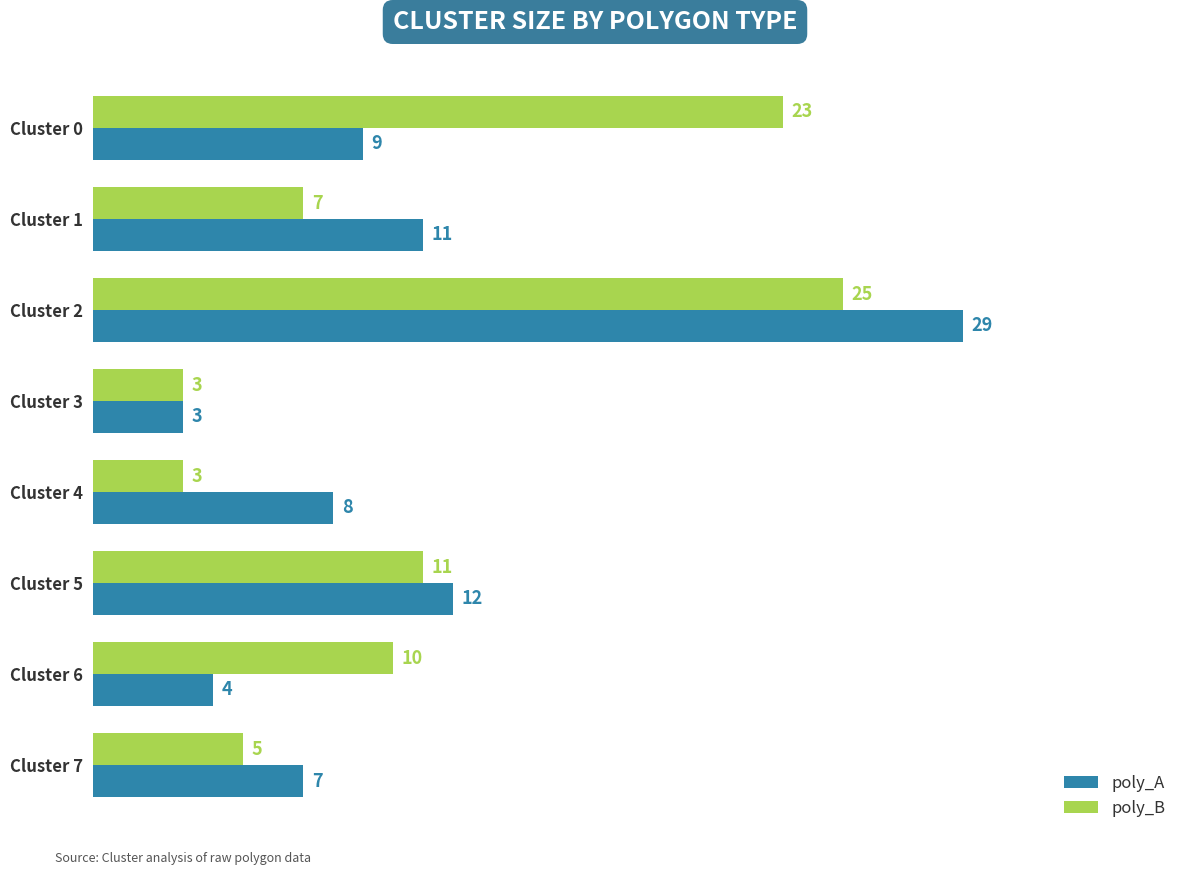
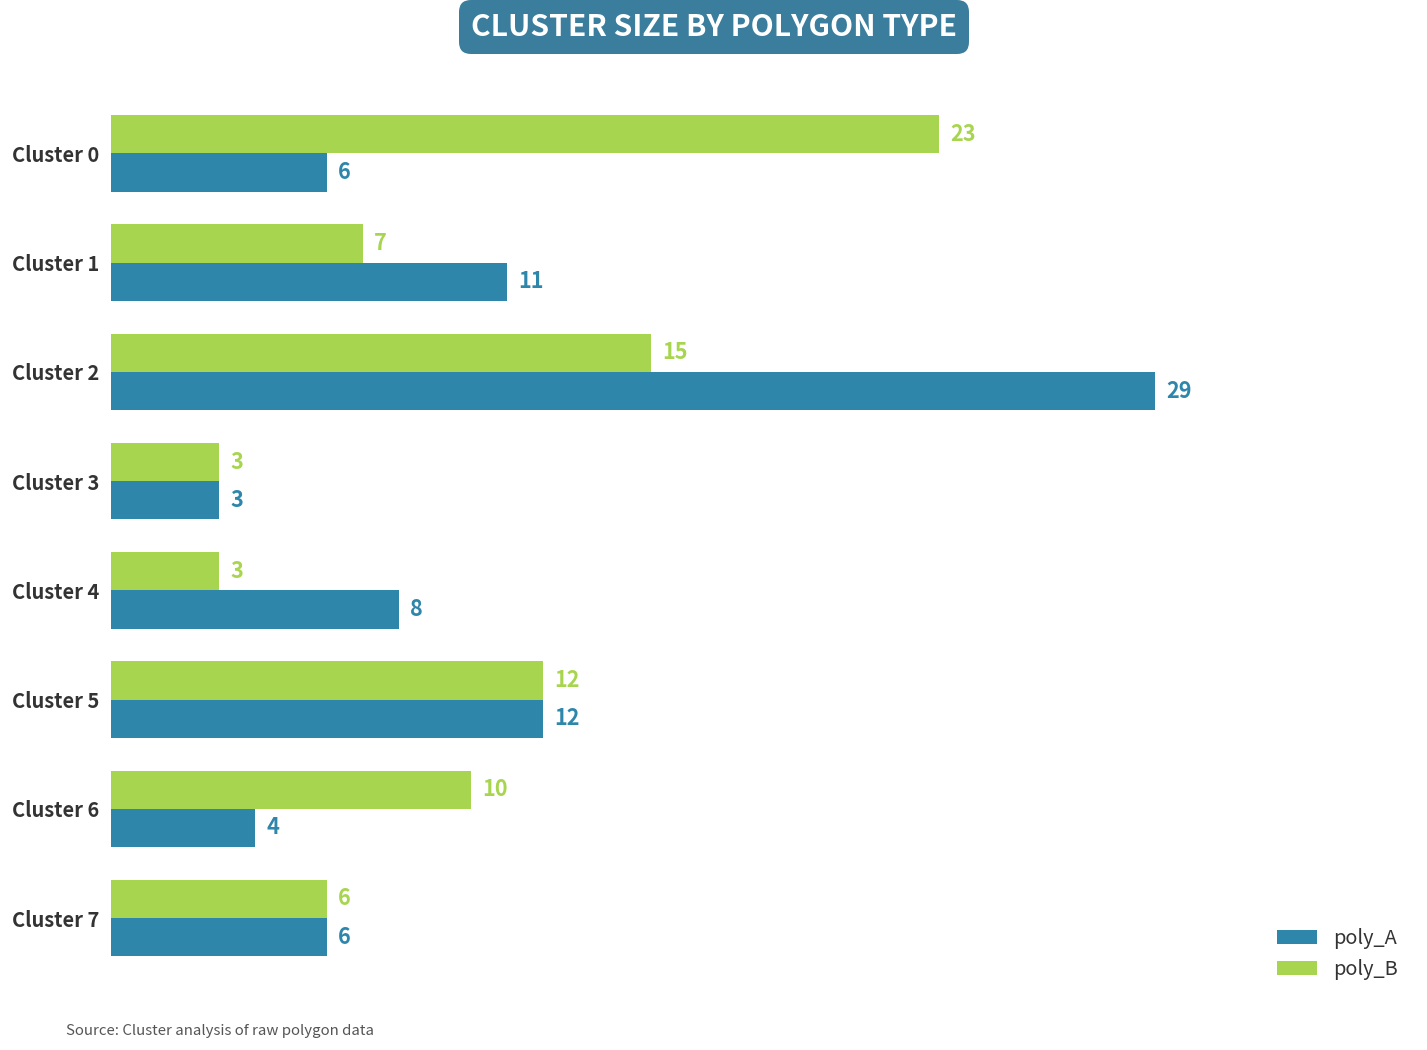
poly_A, Cluster 0: 9 -> 6
poly_B, Cluster 2: 25 -> 15
poly_B, Cluster 5: 11 -> 12
poly_B, Cluster 7: 5 -> 6
poly_A, Cluster 7: 7 -> 6
